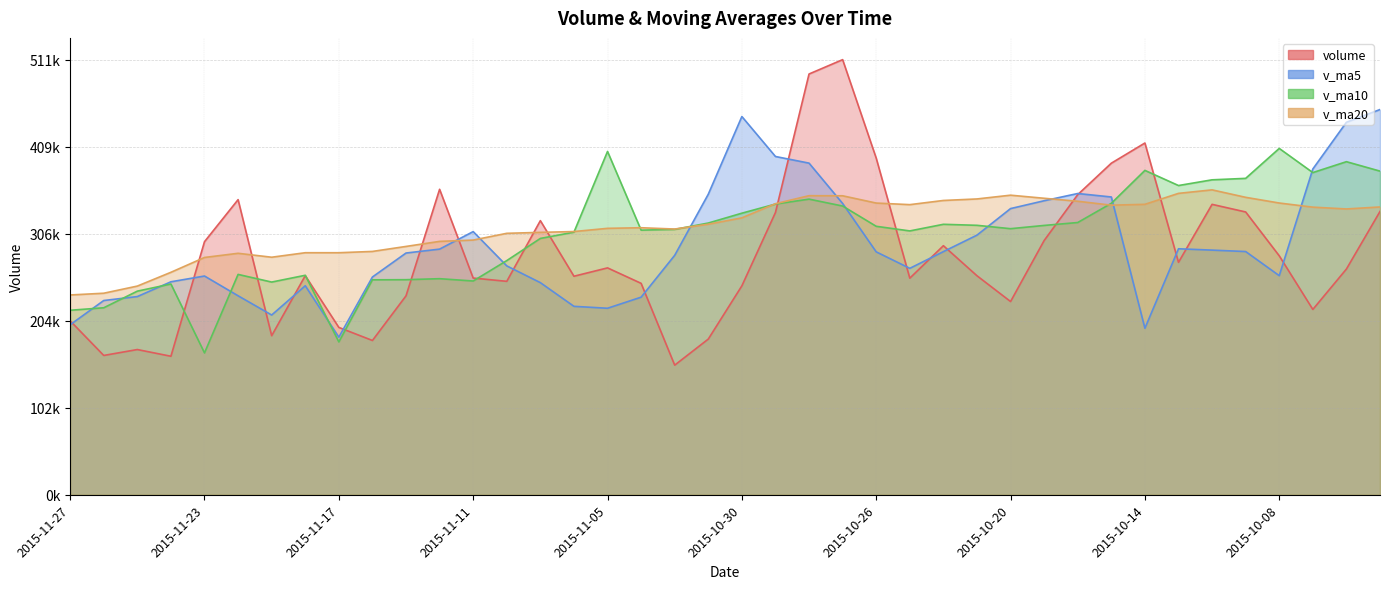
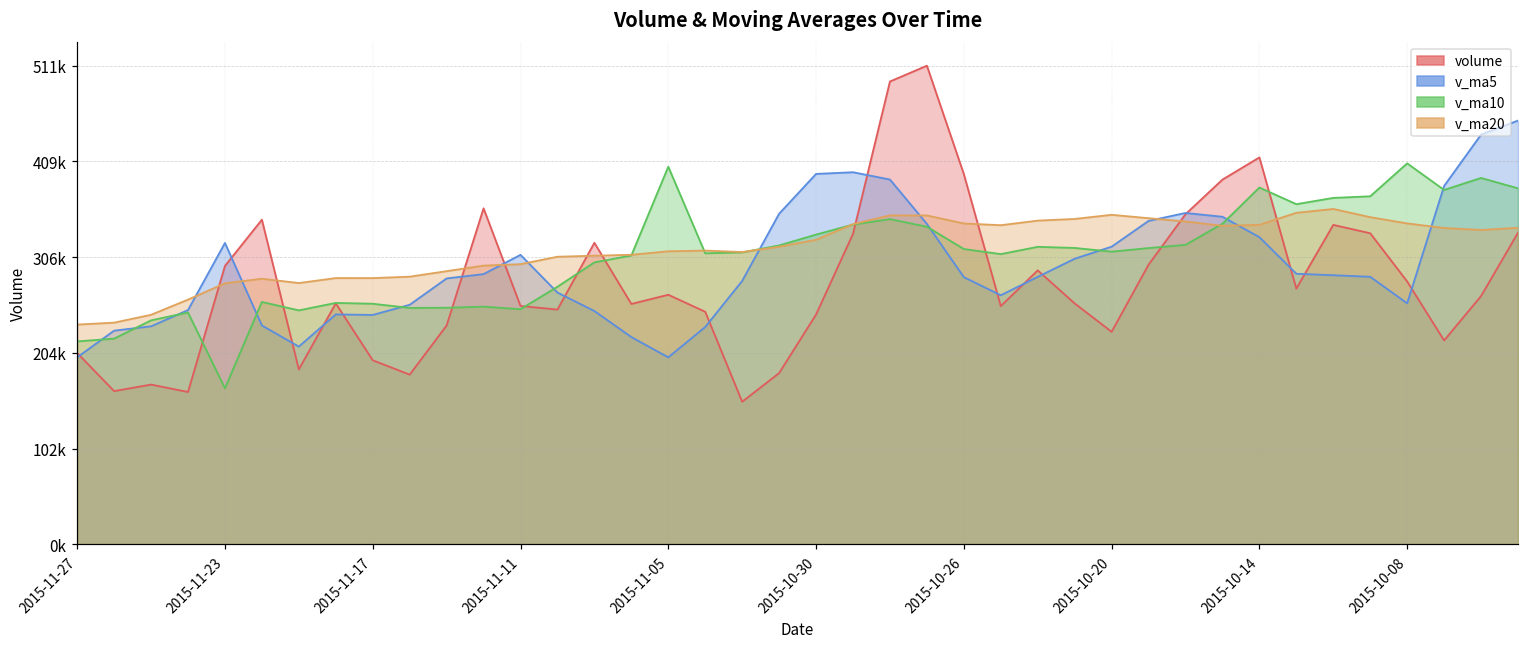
v_ma5, 2015-11-23: 260000 -> 320000
v_ma5, 2015-11-17: 180000 -> 240000
v_ma10, 2015-11-17: 180000 -> 260000
v_ma5, 2015-11-05: 220000 -> 200000
v_ma5, 2015-10-30: 440000 -> 400000
v_ma5, 2015-10-20: 340000 -> 320000
v_ma5, 2015-10-14: 200000 -> 330000
